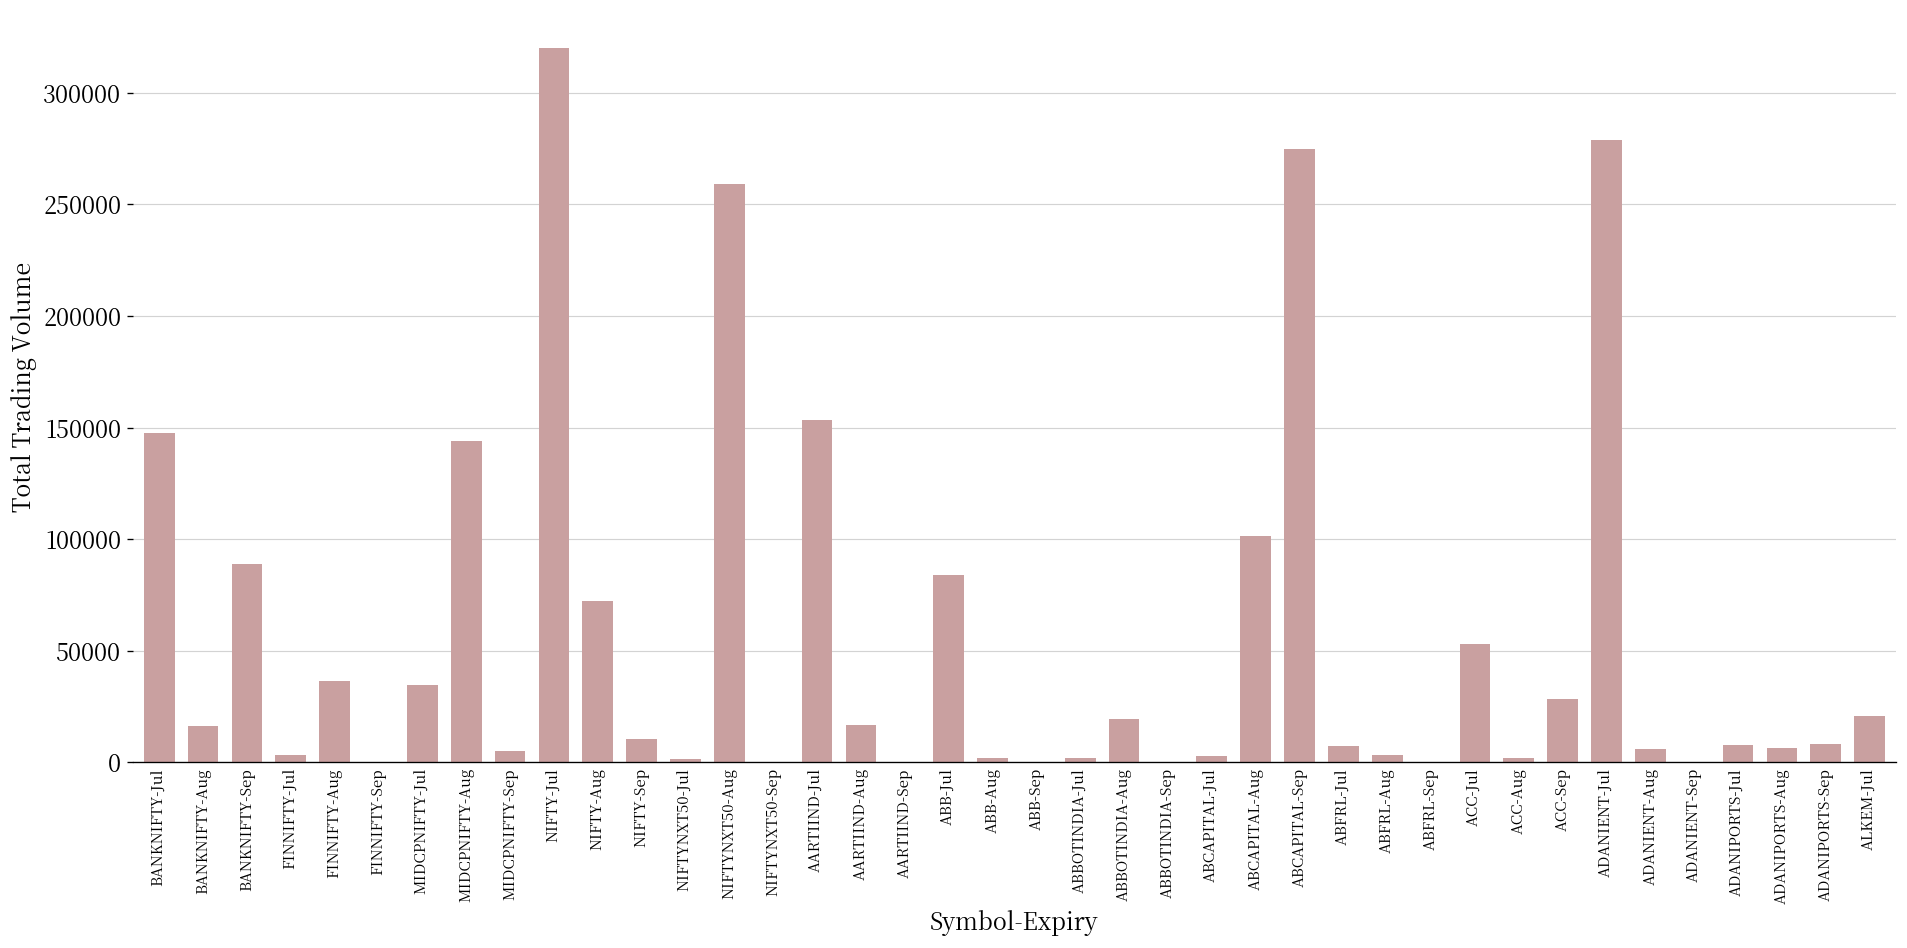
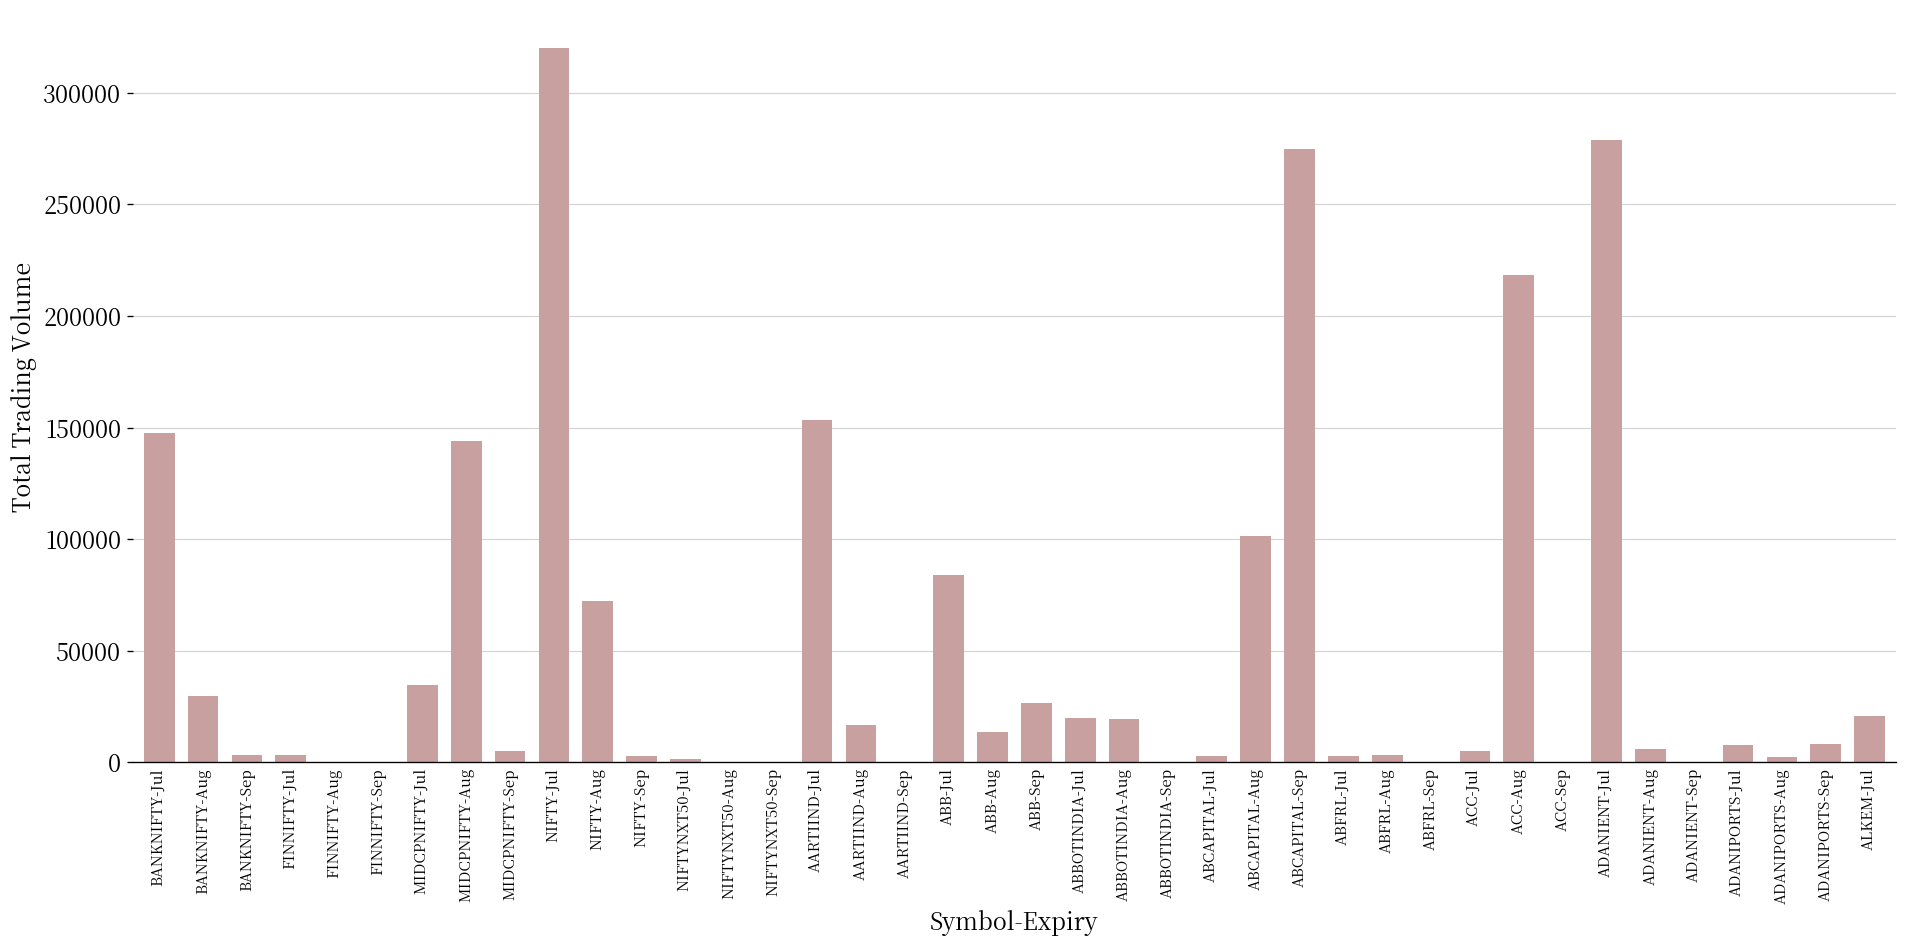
BANKNIFTY-Aug: 16000 -> 30000
BANKNIFTY-Sep: 89000 -> 3000
FINNIFTY-Aug: 37000 -> 0
NIFTY-Sep: 10000 -> 3000
NIFTYNXT50-Aug: 259000 -> 0
ABB-Aug: 2000 -> 14000
ABB-Sep: 0 -> 27000
ABBOTINDIA-Jul: 2000 -> 20000
ABFRL-Jul: 7000 -> 3000
ACC-Jul: 53000 -> 5000
ACC-Aug: 2000 -> 218000
ACC-Sep: 28000 -> 0
ADANIPORTS-Aug: 6000 -> 2000
